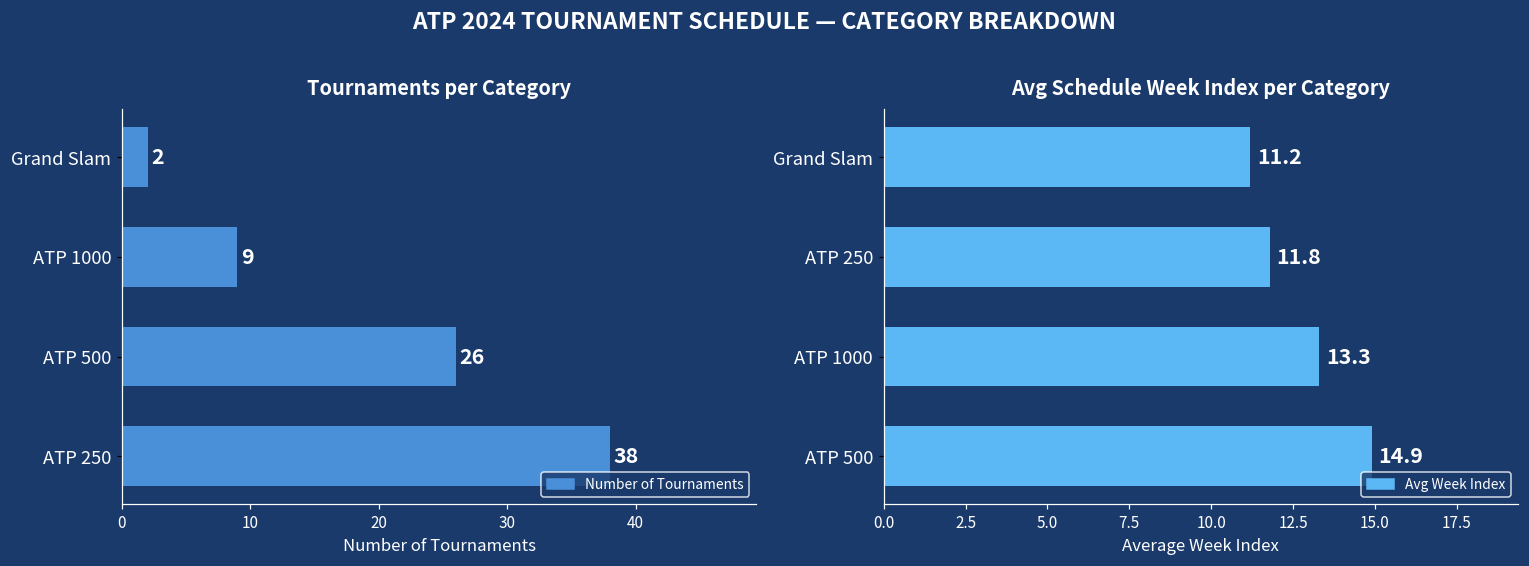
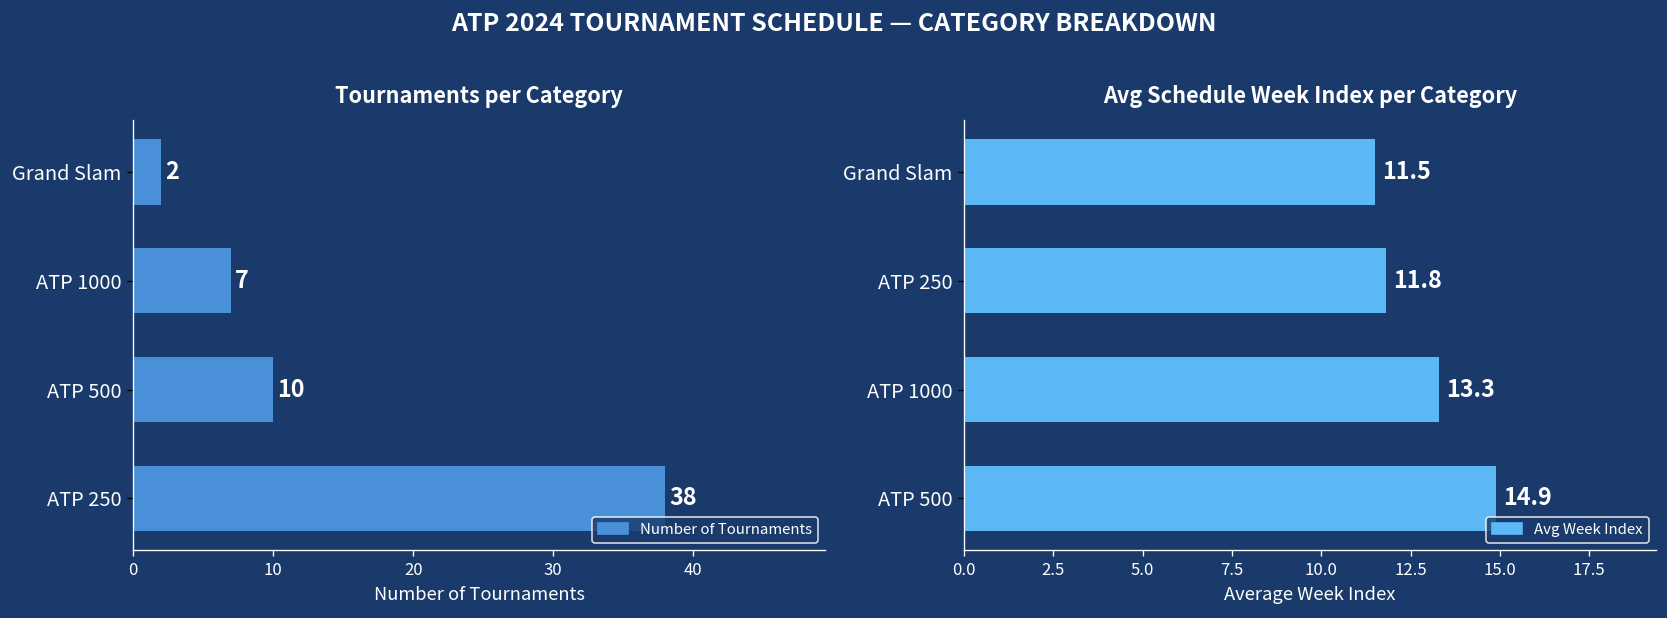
Tournaments per Category, ATP 1000: 9 -> 7
Tournaments per Category, ATP 500: 26 -> 10
Avg Schedule Week Index per Category, Grand Slam: 11.2 -> 11.5
